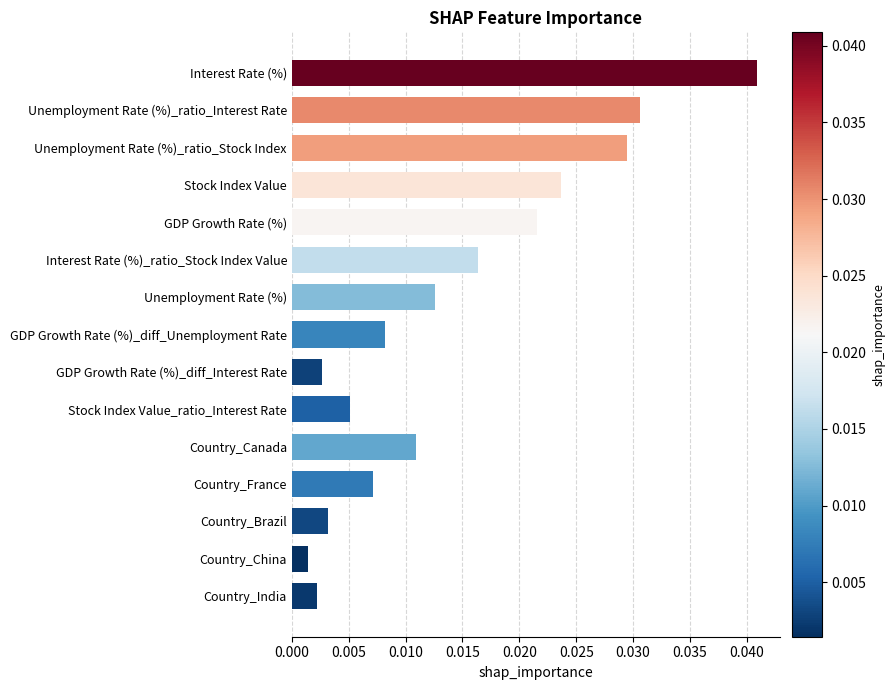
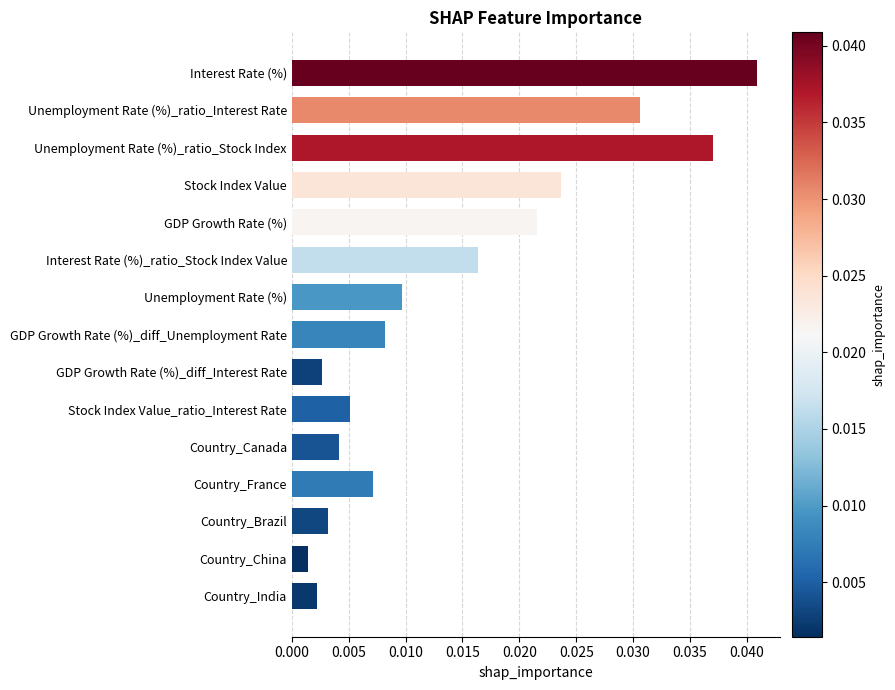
Unemployment Rate (%)_ratio_Stock Index: 0.0295 -> 0.0370
Unemployment Rate (%): 0.0126 -> 0.0097
Country_Canada: 0.0109 -> 0.0041
